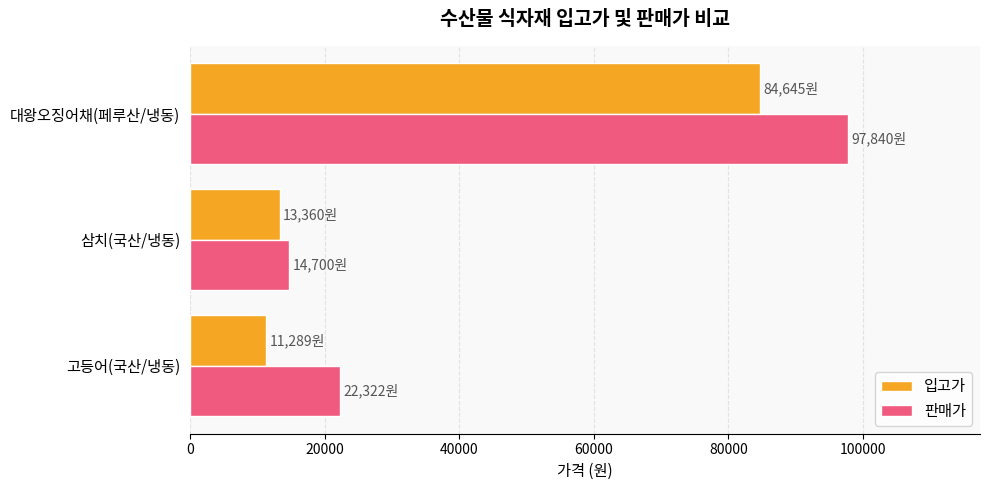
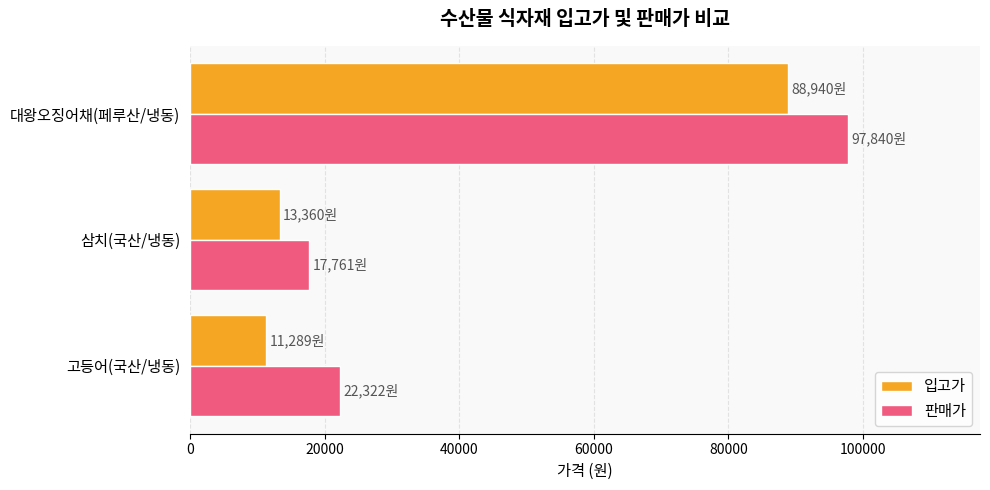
입고가, 대왕오징어채(페루산/냉동): 84,645원 -> 88,940원
판매가, 삼치(국산/냉동): 14,700원 -> 17,761원
